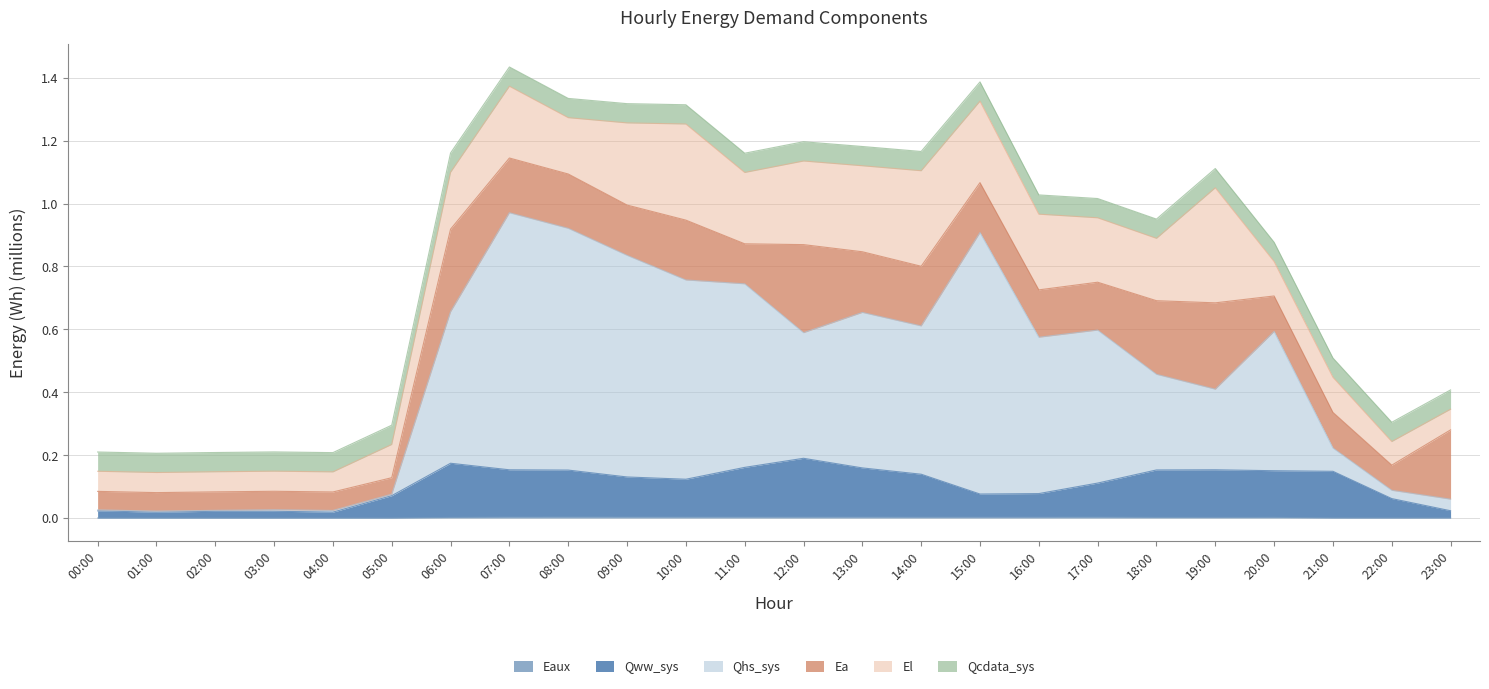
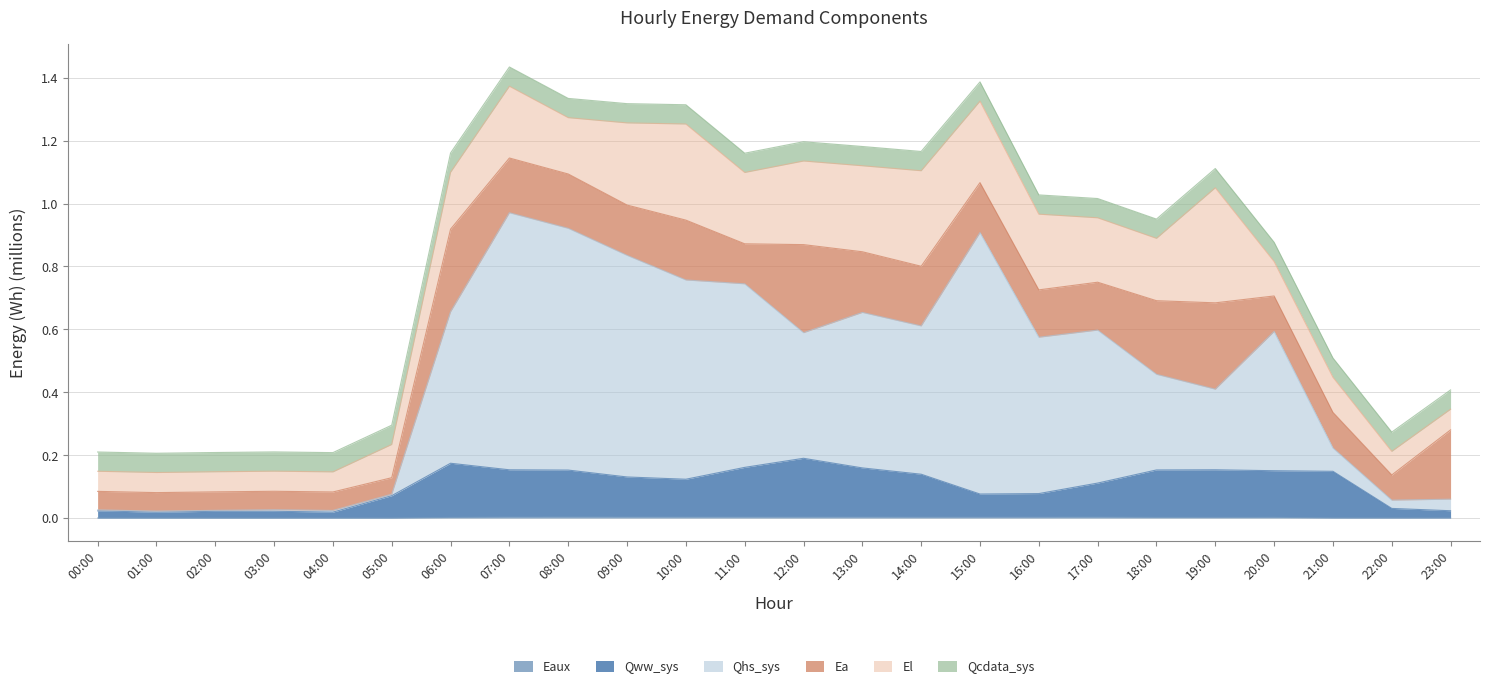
Qww_sys, 22:00: 0.06 -> 0.03
